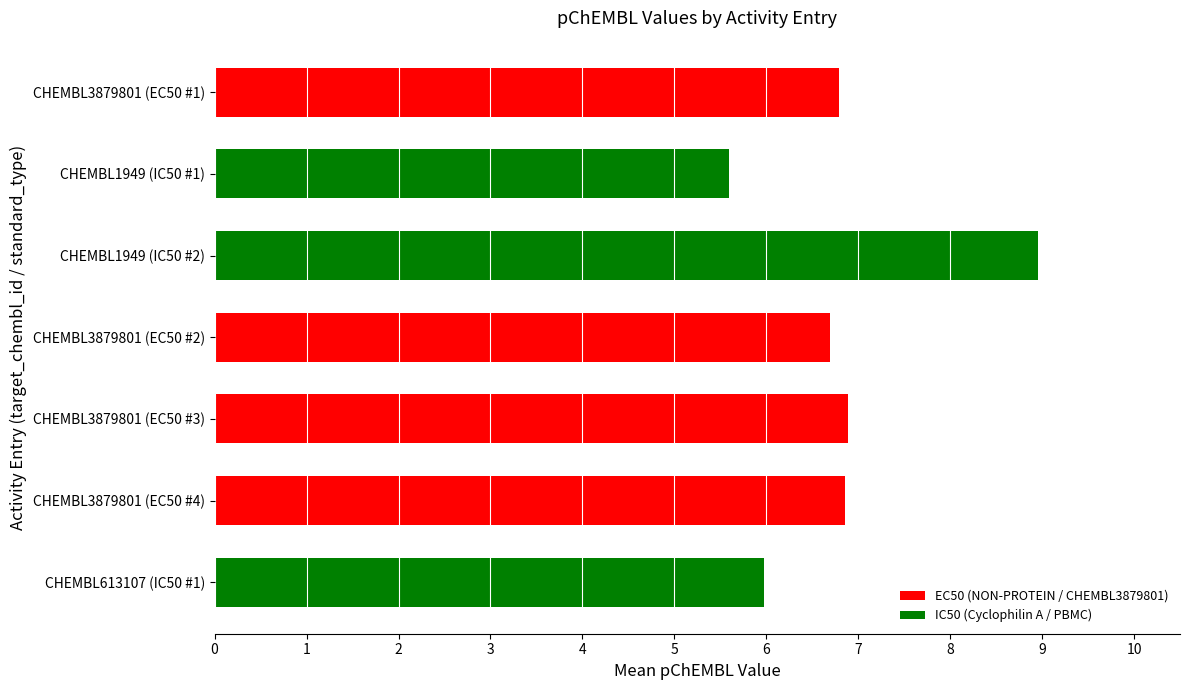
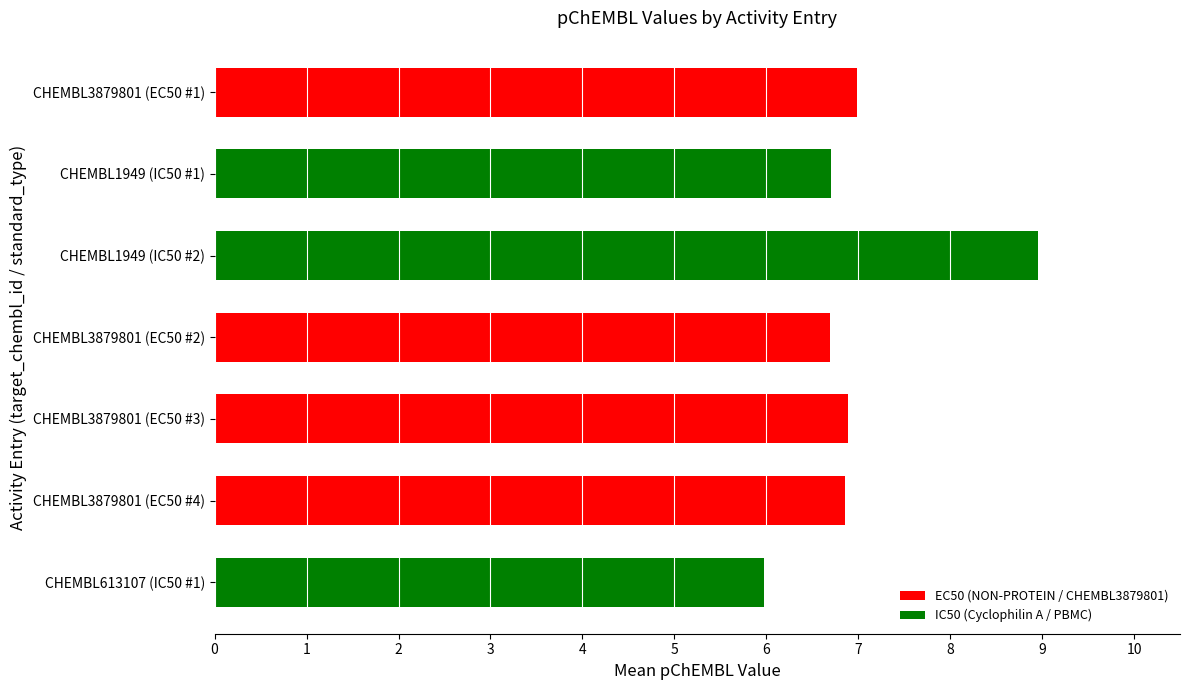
CHEMBL3879801 (EC50 #1): 6.8 -> 7.0
CHEMBL1949 (IC50 #1): 5.6 -> 6.7
